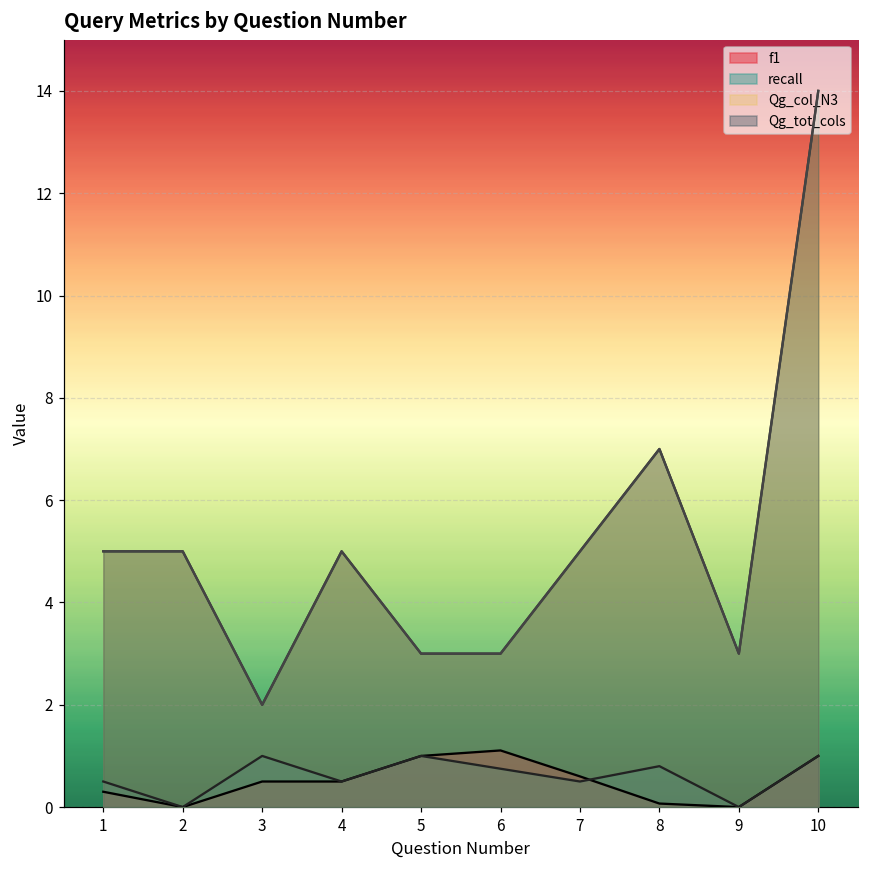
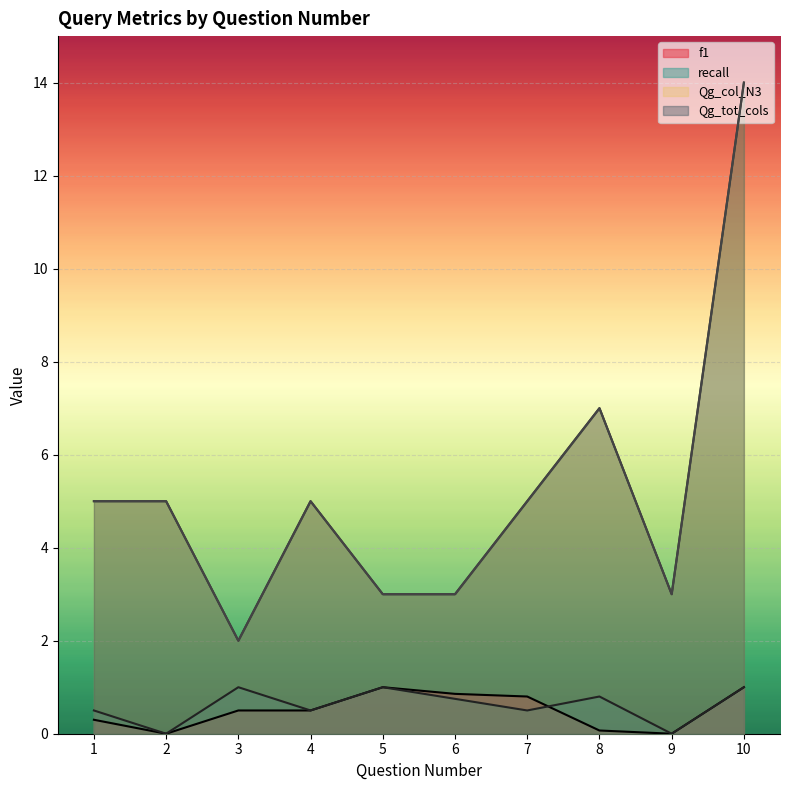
f1, 6: 1.1 -> 0.9
f1, 7: 0.6 -> 0.8
